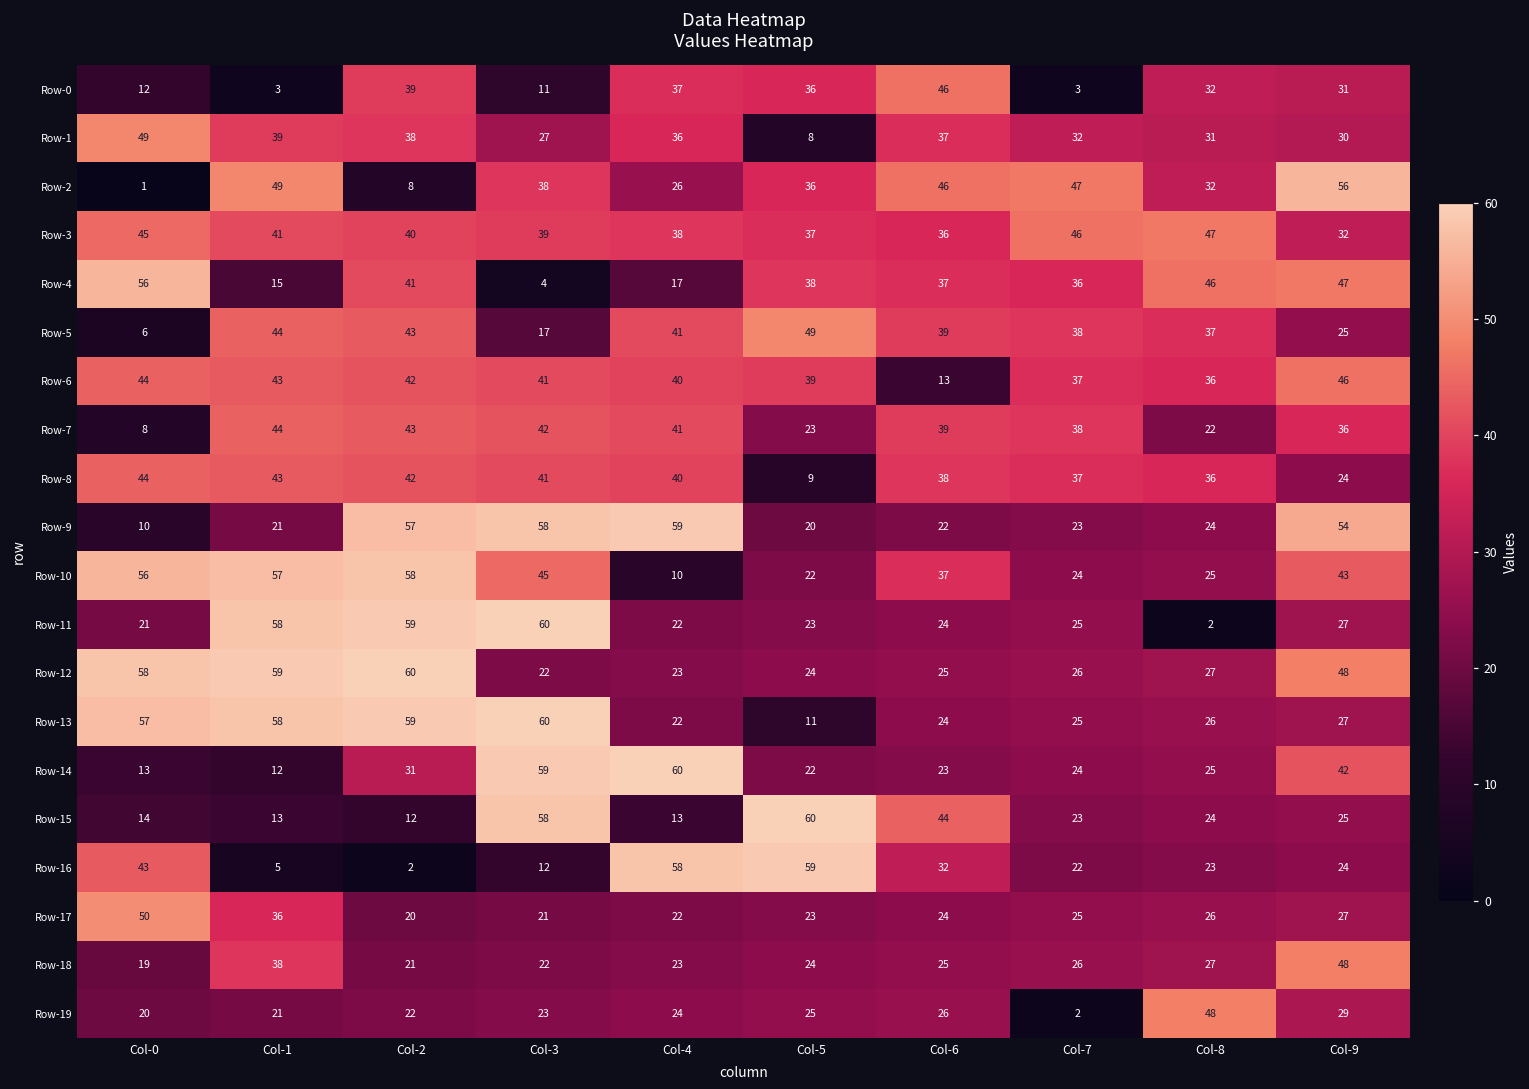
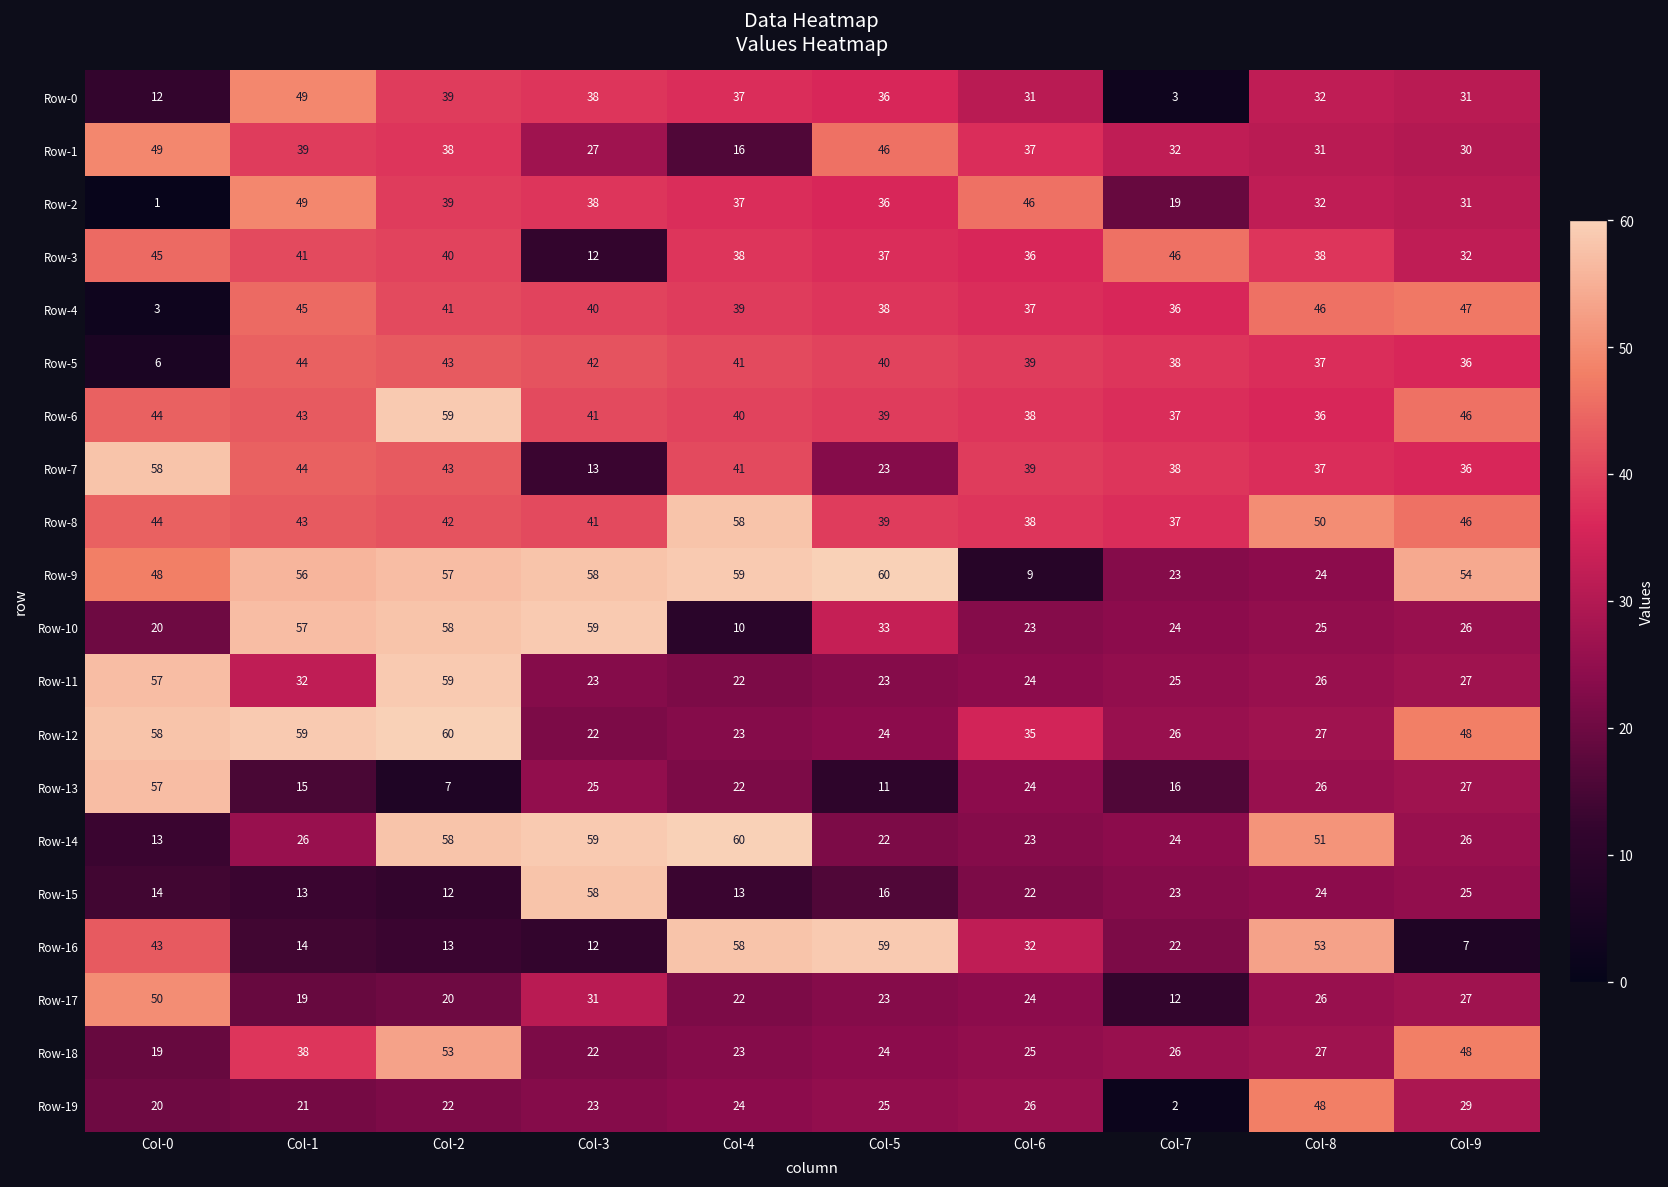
Row-0, Col-1: 3 -> 49
Row-0, Col-3: 11 -> 38
Row-0, Col-6: 46 -> 31
Row-1, Col-4: 36 -> 16
Row-1, Col-5: 8 -> 46
Row-2, Col-2: 8 -> 39
Row-2, Col-4: 26 -> 37
Row-2, Col-7: 47 -> 19
Row-2, Col-9: 56 -> 31
Row-3, Col-3: 39 -> 12
Row-3, Col-8: 47 -> 38
Row-4, Col-0: 56 -> 3
Row-4, Col-1: 15 -> 45
Row-4, Col-3: 4 -> 40
Row-4, Col-4: 17 -> 39
Row-5, Col-3: 17 -> 42
Row-5, Col-5: 49 -> 40
Row-5, Col-9: 25 -> 36
Row-6, Col-2: 42 -> 59
Row-6, Col-6: 13 -> 38
Row-7, Col-0: 8 -> 58
Row-7, Col-3: 42 -> 13
Row-7, Col-8: 22 -> 37
Row-8, Col-4: 40 -> 58
Row-8, Col-5: 9 -> 39
Row-8, Col-8: 36 -> 50
Row-8, Col-9: 24 -> 46
Row-9, Col-0: 10 -> 48
Row-9, Col-1: 21 -> 56
Row-9, Col-5: 20 -> 60
Row-9, Col-6: 22 -> 9
Row-10, Col-0: 56 -> 20
Row-10, Col-3: 45 -> 59
Row-10, Col-5: 22 -> 33
Row-10, Col-6: 37 -> 23
Row-10, Col-9: 43 -> 26
Row-11, Col-0: 21 -> 57
Row-11, Col-1: 58 -> 32
Row-11, Col-3: 60 -> 23
Row-11, Col-8: 2 -> 26
Row-12, Col-6: 25 -> 35
Row-13, Col-1: 58 -> 15
Row-13, Col-2: 59 -> 7
Row-13, Col-3: 60 -> 25
Row-13, Col-7: 25 -> 16
Row-14, Col-1: 12 -> 26
Row-14, Col-2: 31 -> 58
Row-14, Col-8: 25 -> 51
Row-14, Col-9: 42 -> 26
Row-15, Col-5: 60 -> 16
Row-15, Col-6: 44 -> 22
Row-16, Col-1: 5 -> 14
Row-16, Col-2: 2 -> 13
Row-16, Col-8: 23 -> 53
Row-16, Col-9: 24 -> 7
Row-17, Col-1: 36 -> 19
Row-17, Col-3: 21 -> 31
Row-17, Col-7: 25 -> 12
Row-18, Col-2: 21 -> 53
